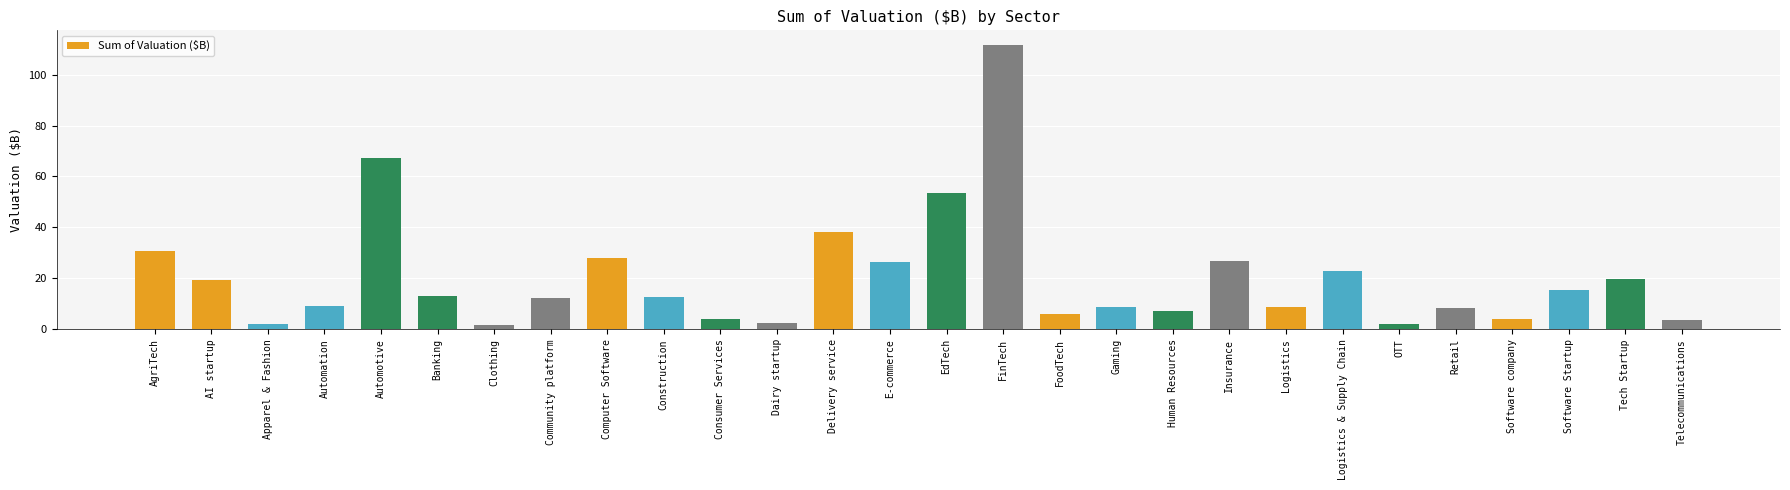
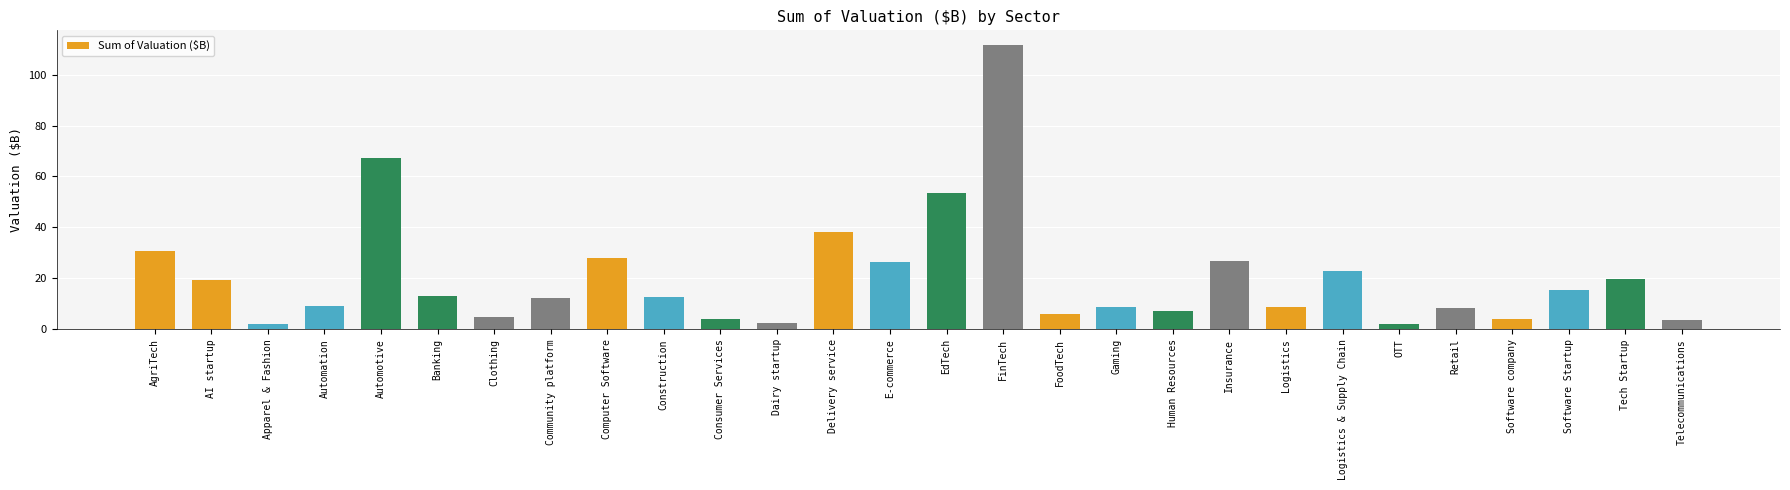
Clothing: 2 -> 5
